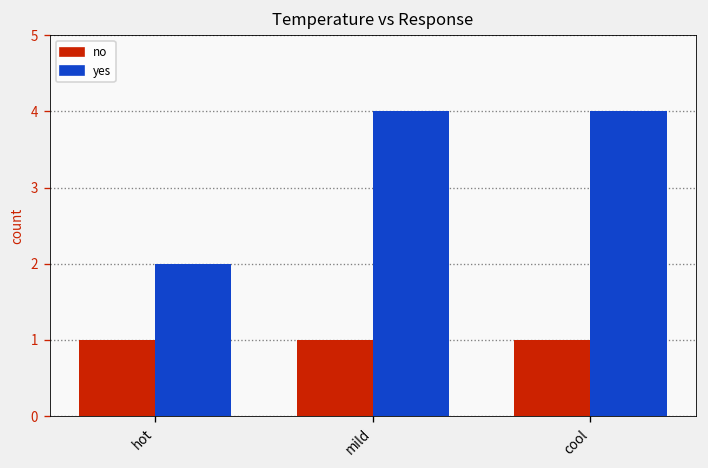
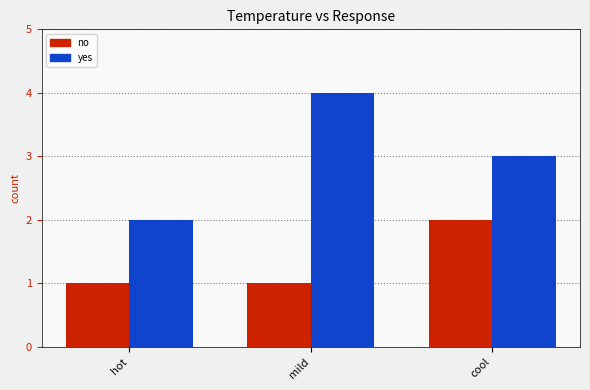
no, cool: 1 -> 2
yes, cool: 4 -> 3
